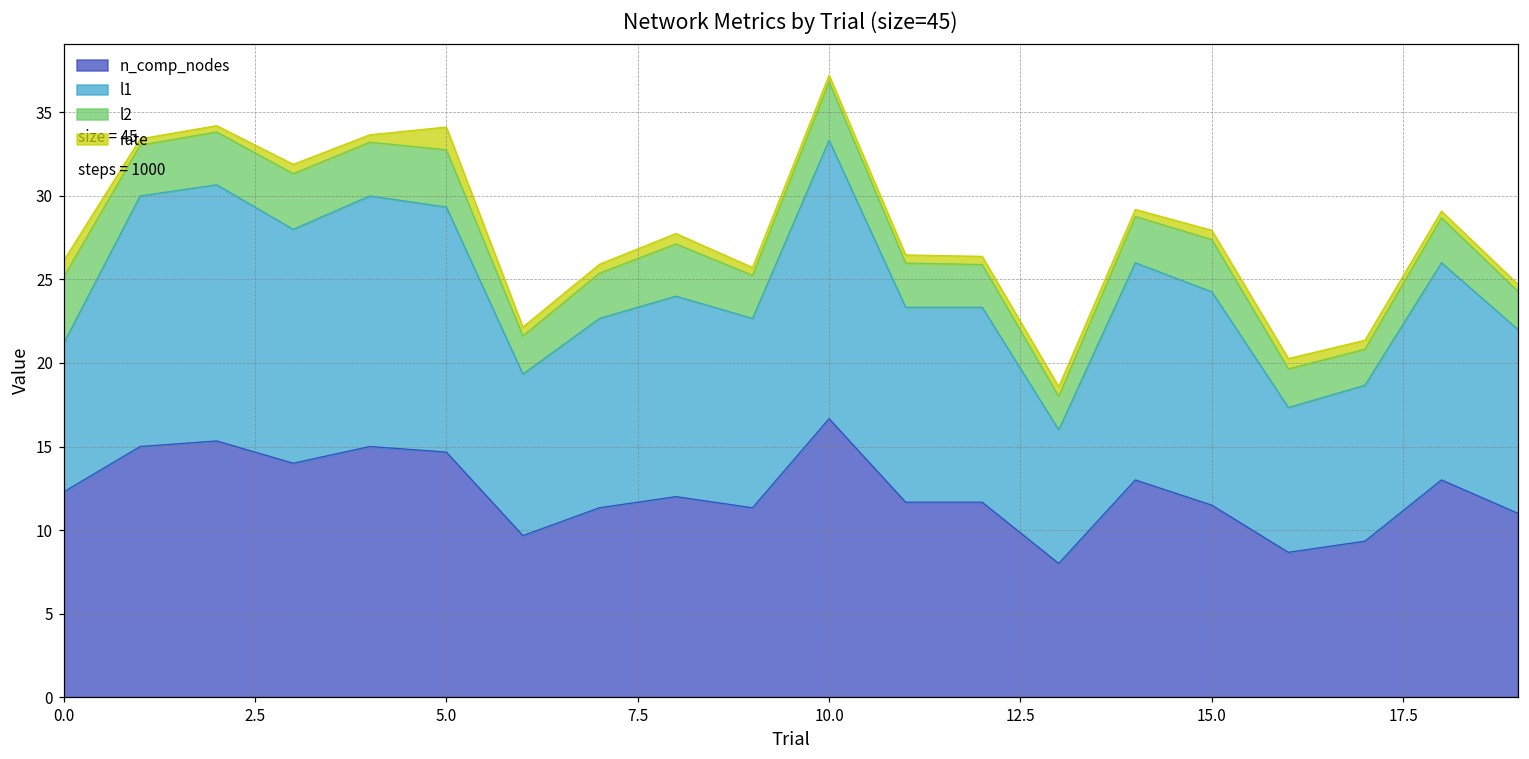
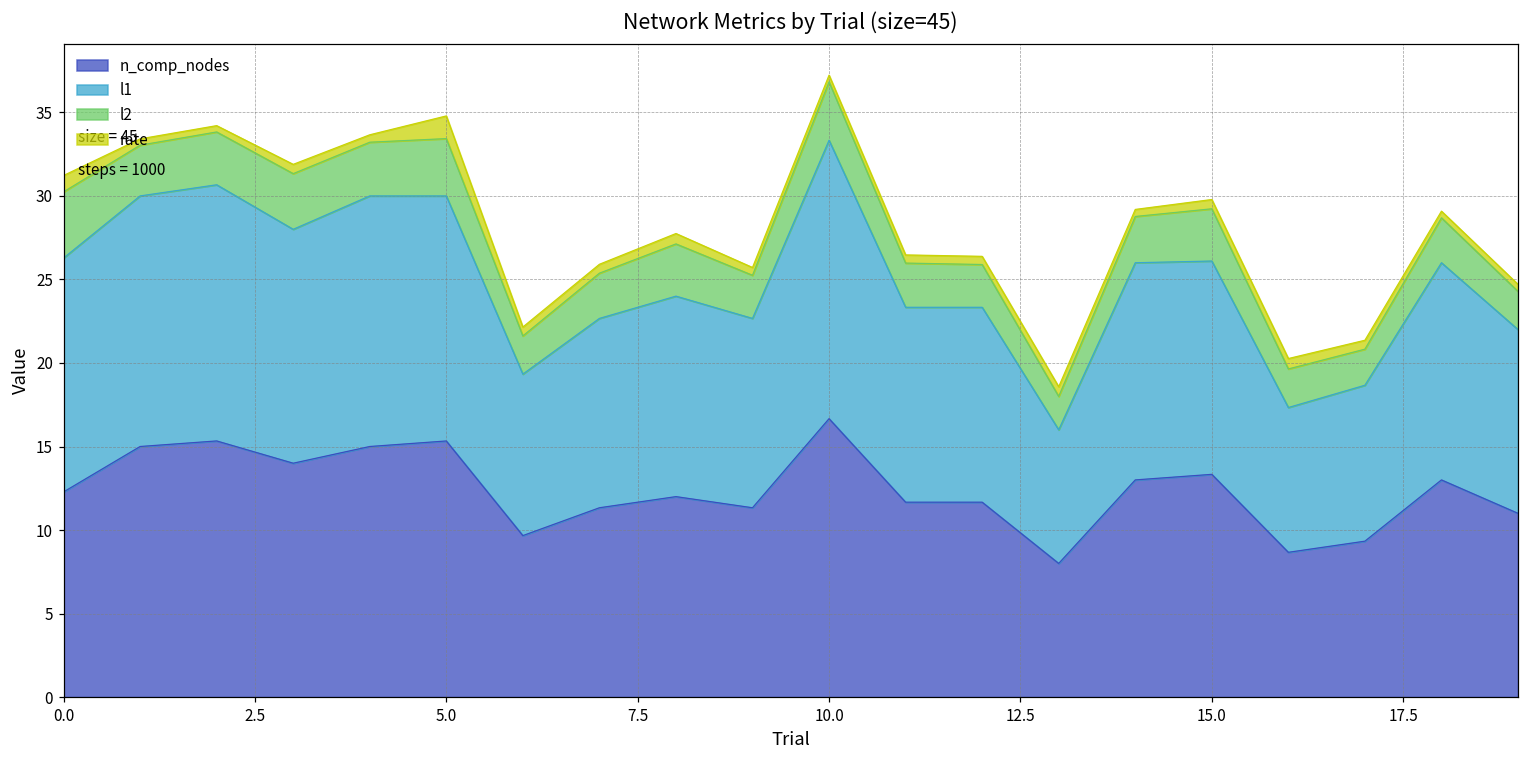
l1, 0.0: 8.9 -> 14.0
n_comp_nodes, 5.0: 14.7 -> 15.3
n_comp_nodes, 15.0: 11.5 -> 13.3
